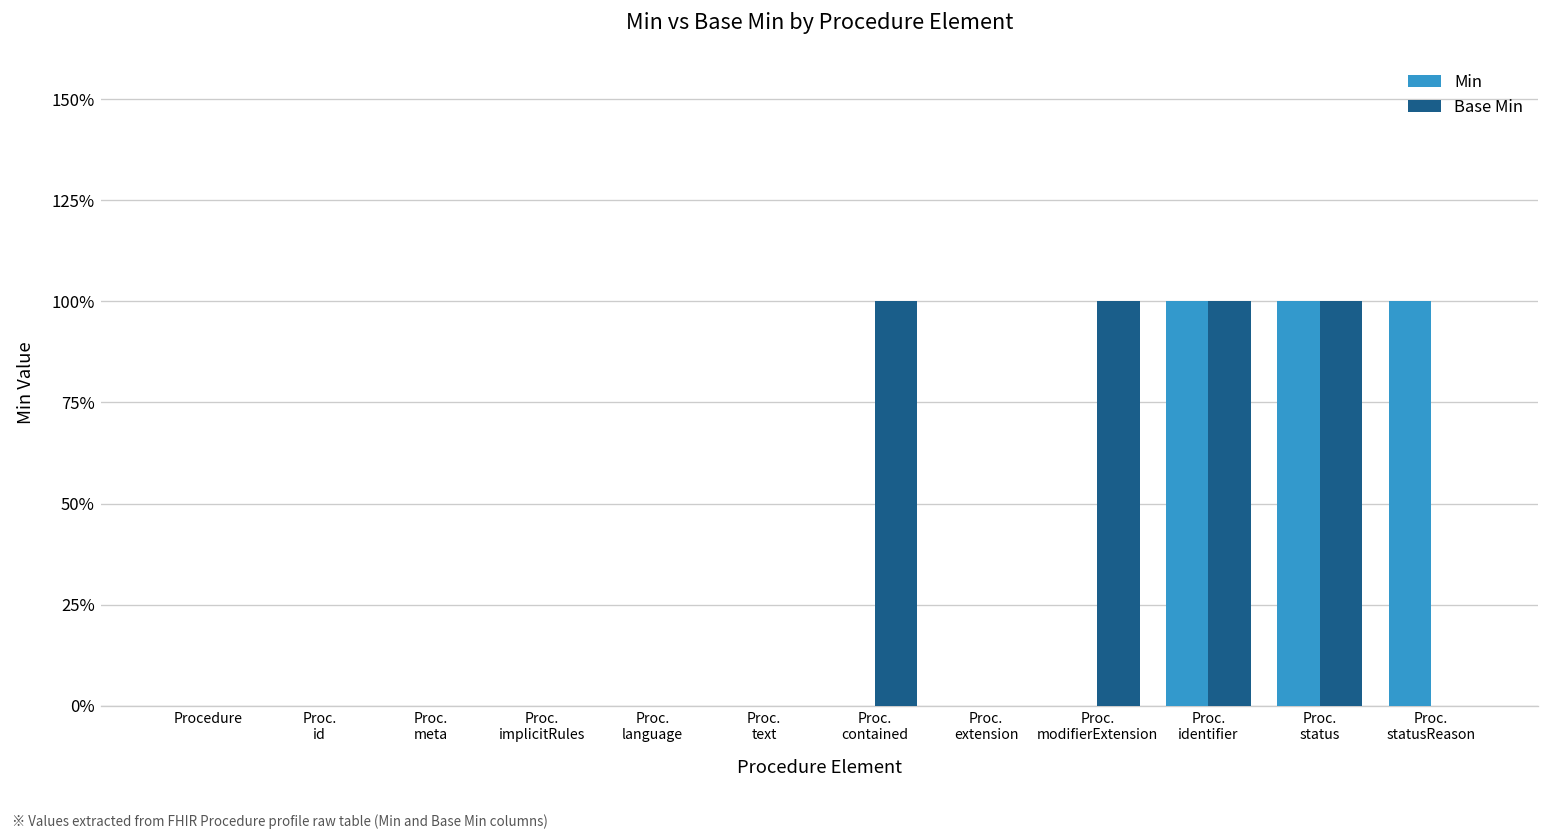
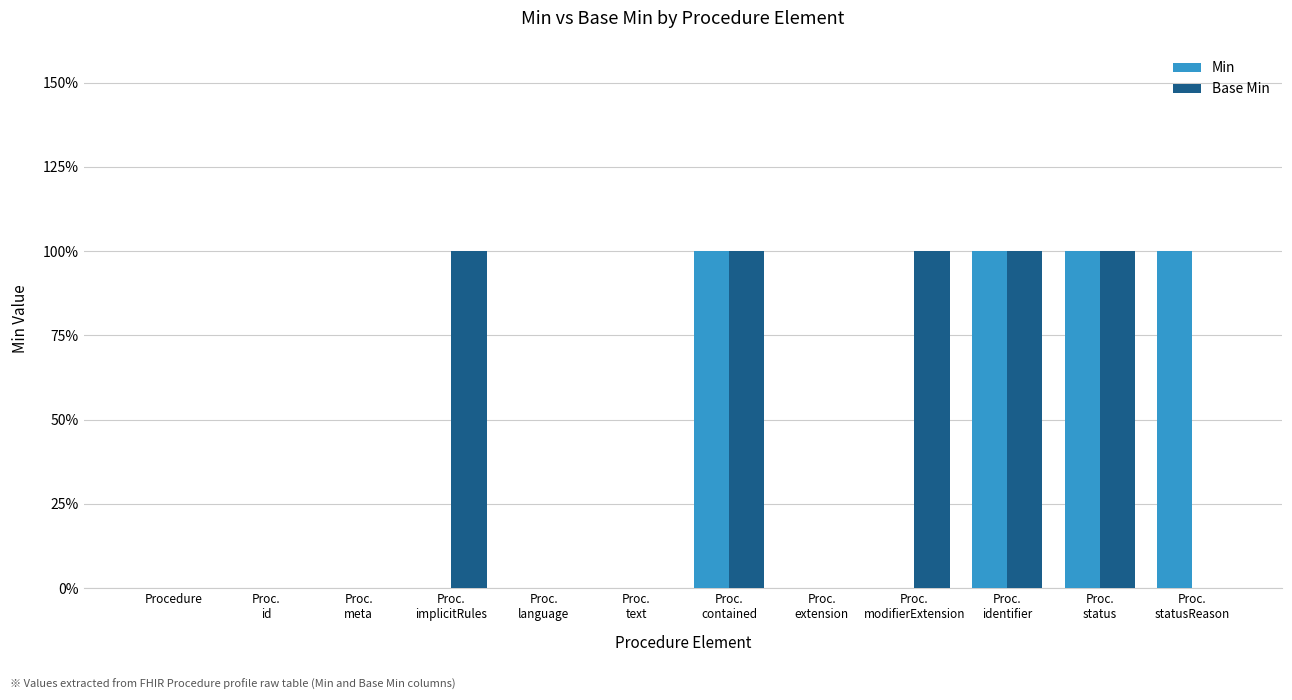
Base Min, Proc. implicitRules: 0% -> 100%
Min, Proc. contained: 0% -> 100%
